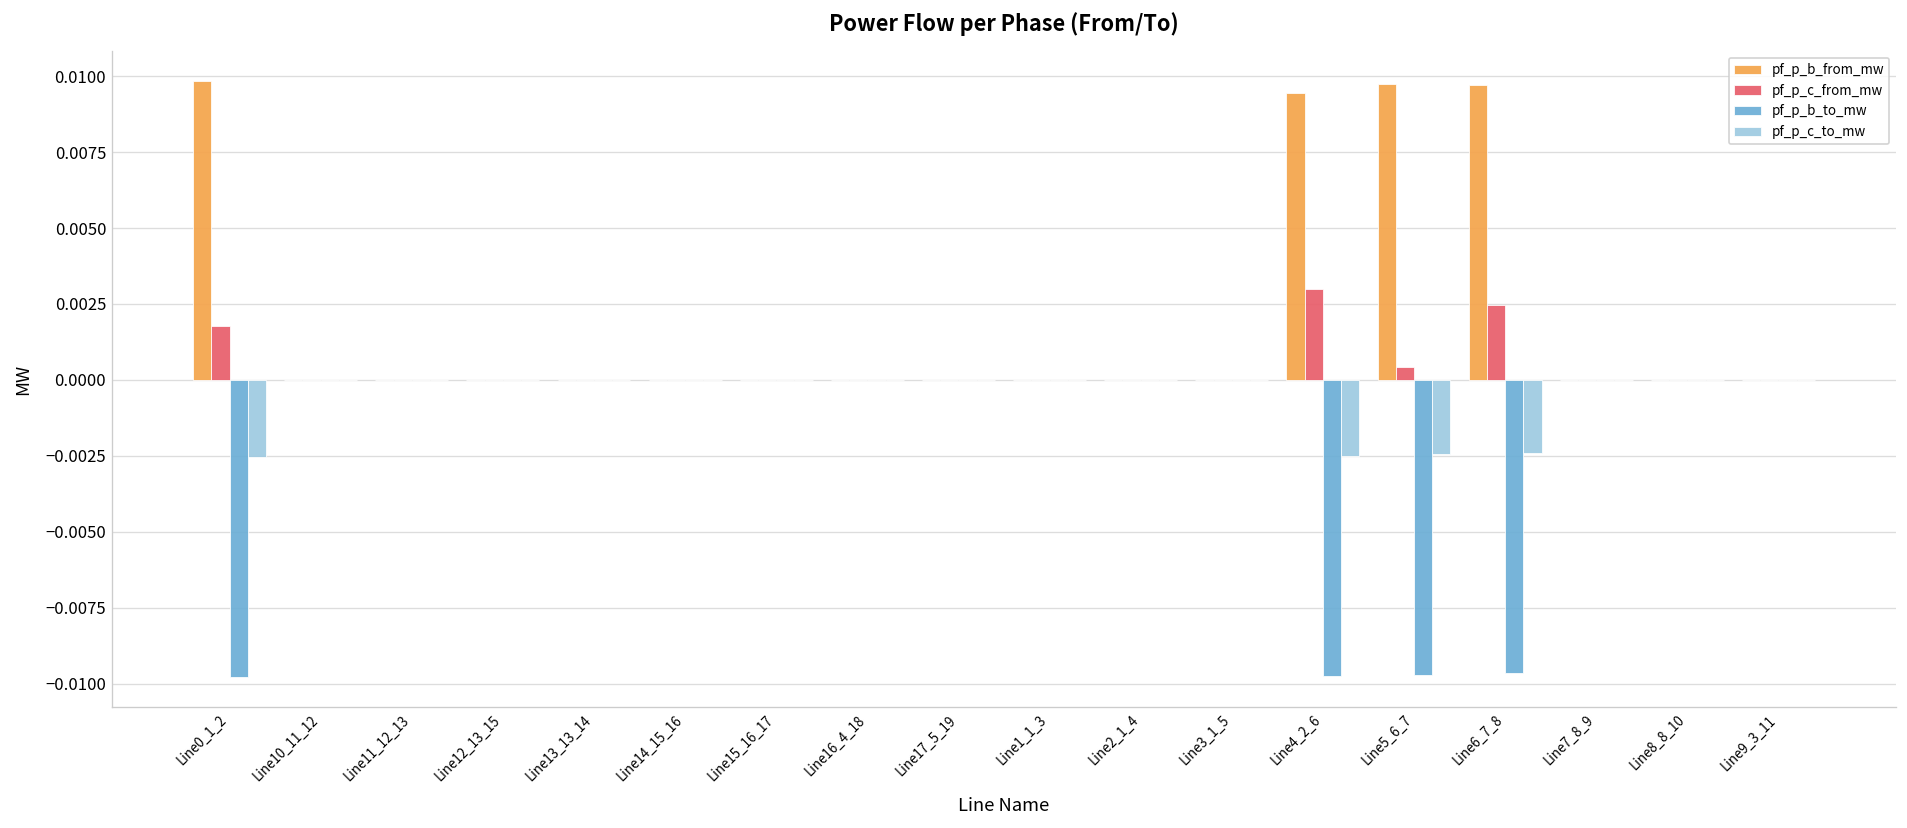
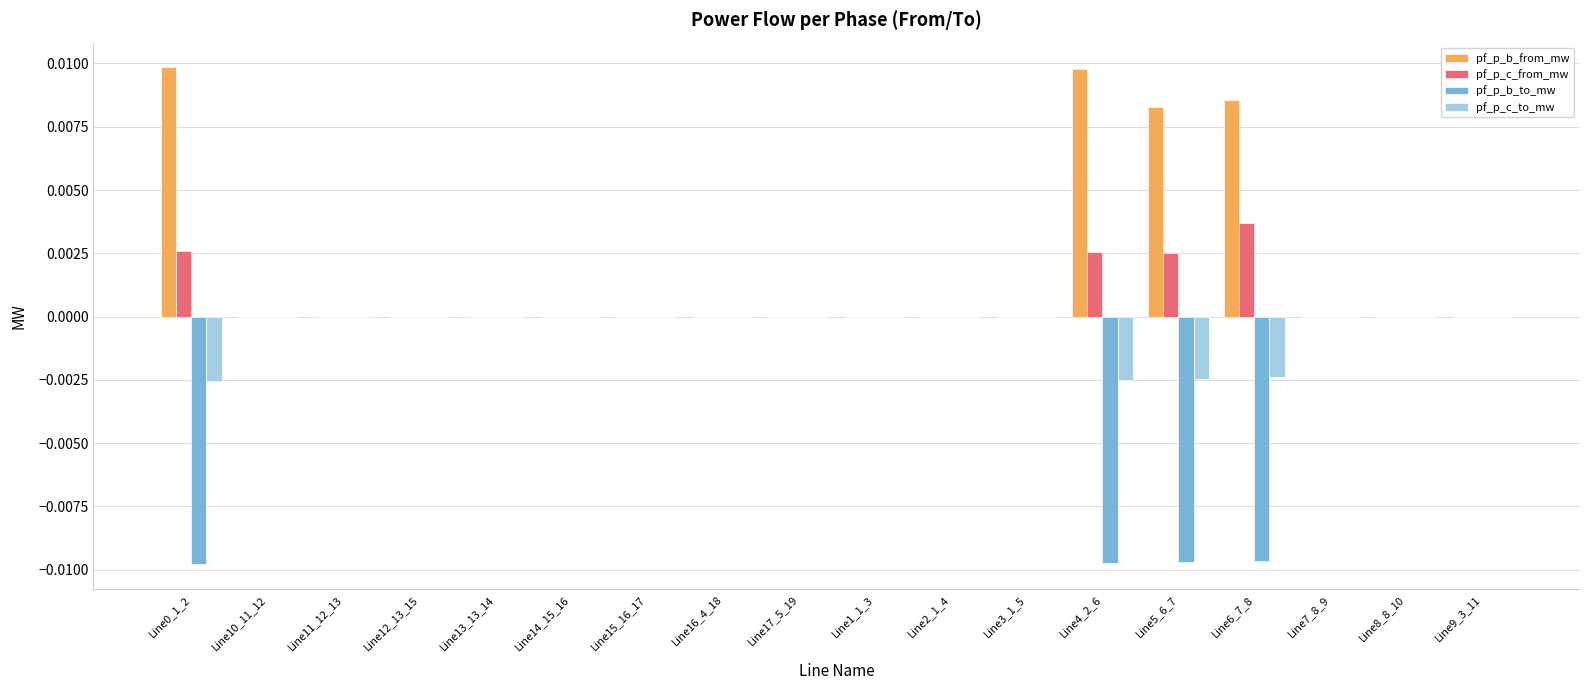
pf_p_c_from_mw, Line0_1_2: 0.0018 -> 0.0026
pf_p_b_from_mw, Line4_2_6: 0.0094 -> 0.0098
pf_p_c_from_mw, Line4_2_6: 0.0030 -> 0.0025
pf_p_b_from_mw, Line5_6_7: 0.0097 -> 0.0083
pf_p_c_from_mw, Line5_6_7: 0.0004 -> 0.0025
pf_p_b_from_mw, Line6_7_8: 0.0097 -> 0.0085
pf_p_c_from_mw, Line6_7_8: 0.0025 -> 0.0037
